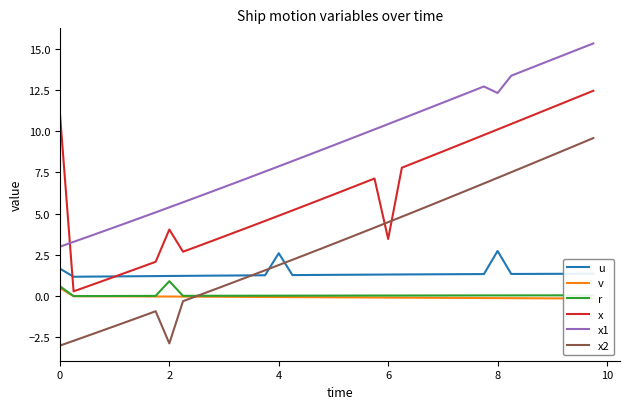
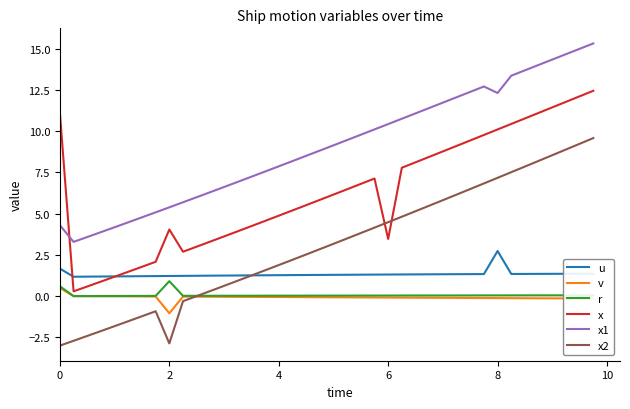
x1, 0: 3.0 -> 4.3
v, 2: 0.0 -> -1.0
u, 4: 2.6 -> 1.3
